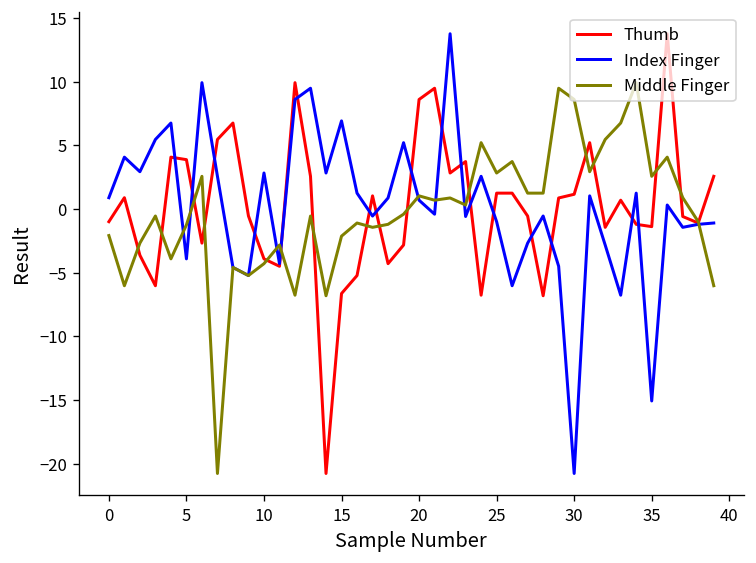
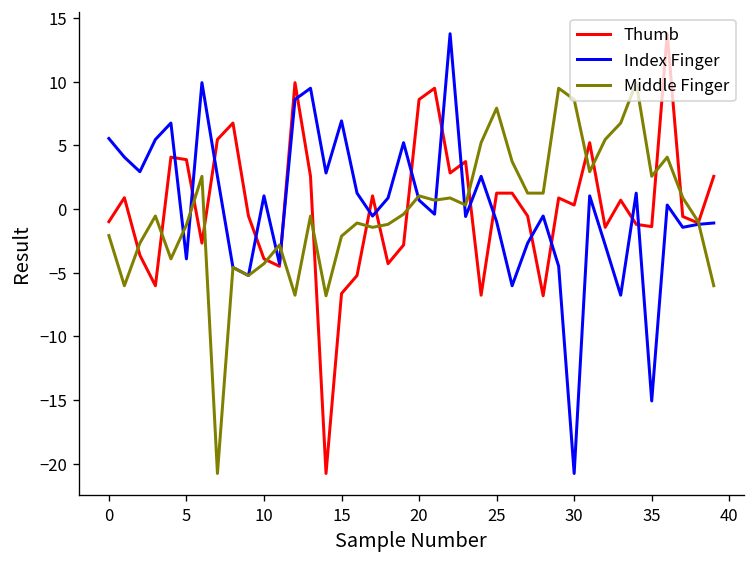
Index Finger, 0: 0.9 -> 5.5
Index Finger, 10: 2.8 -> 1.0
Middle Finger, 25: 2.8 -> 7.9
Thumb, 30: 1.2 -> 0.3
